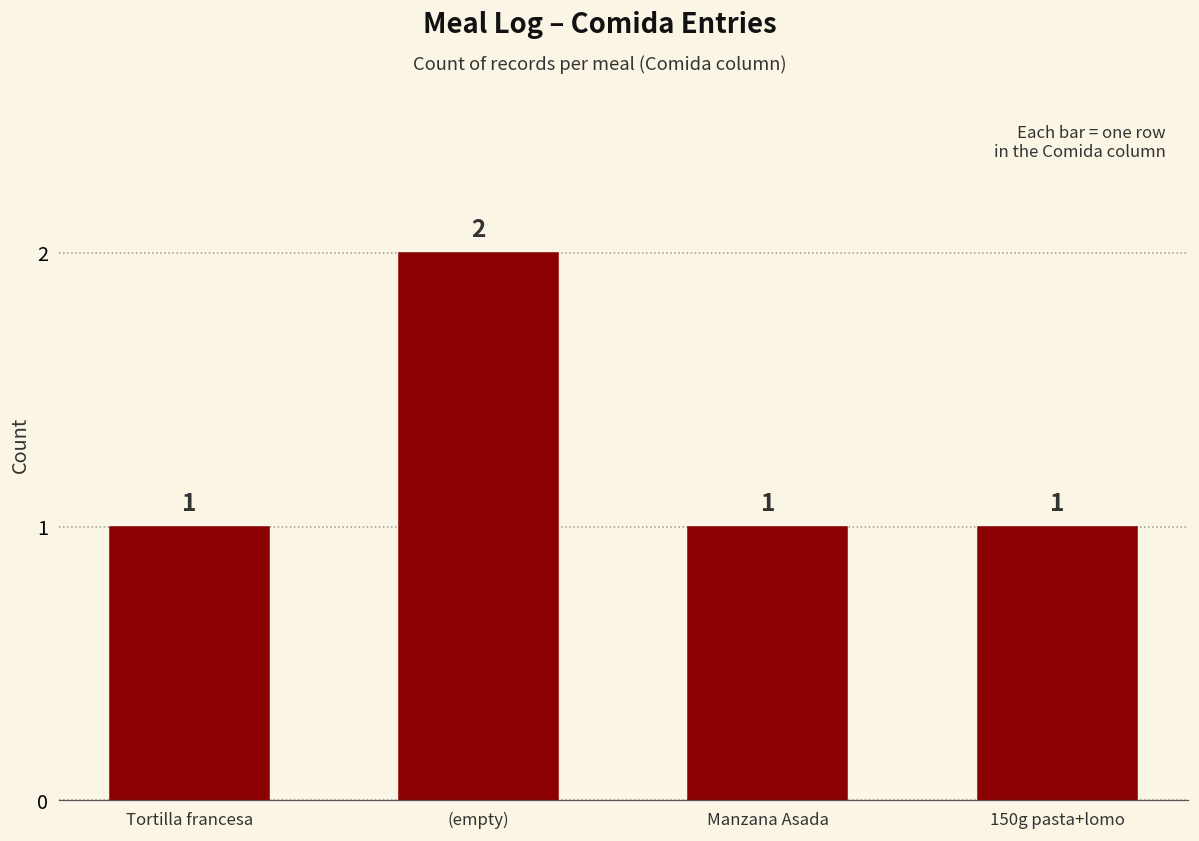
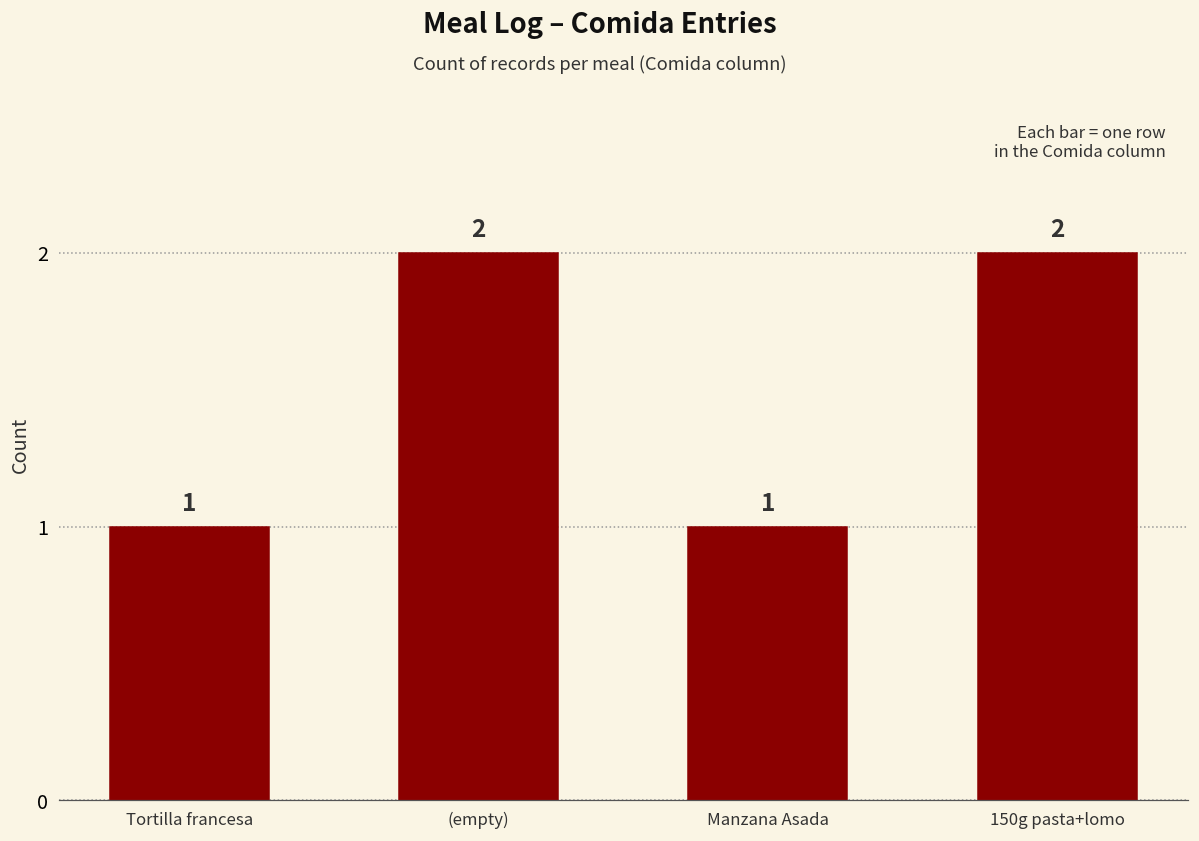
150g pasta+lomo: 1 -> 2
